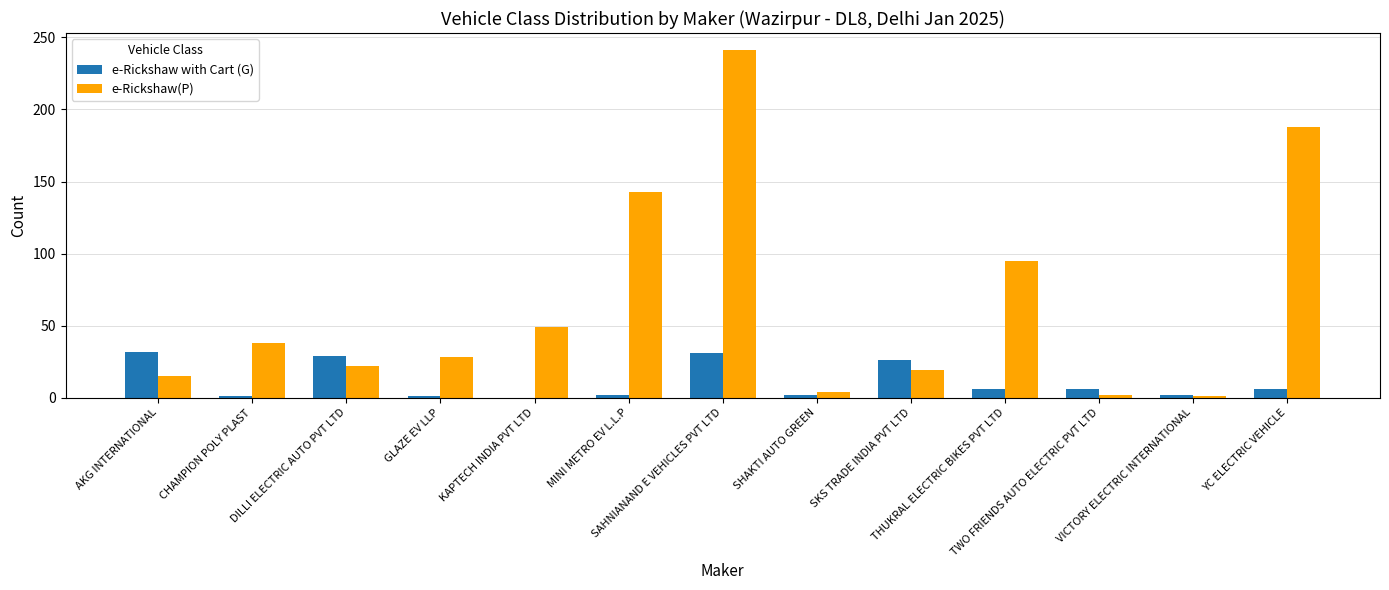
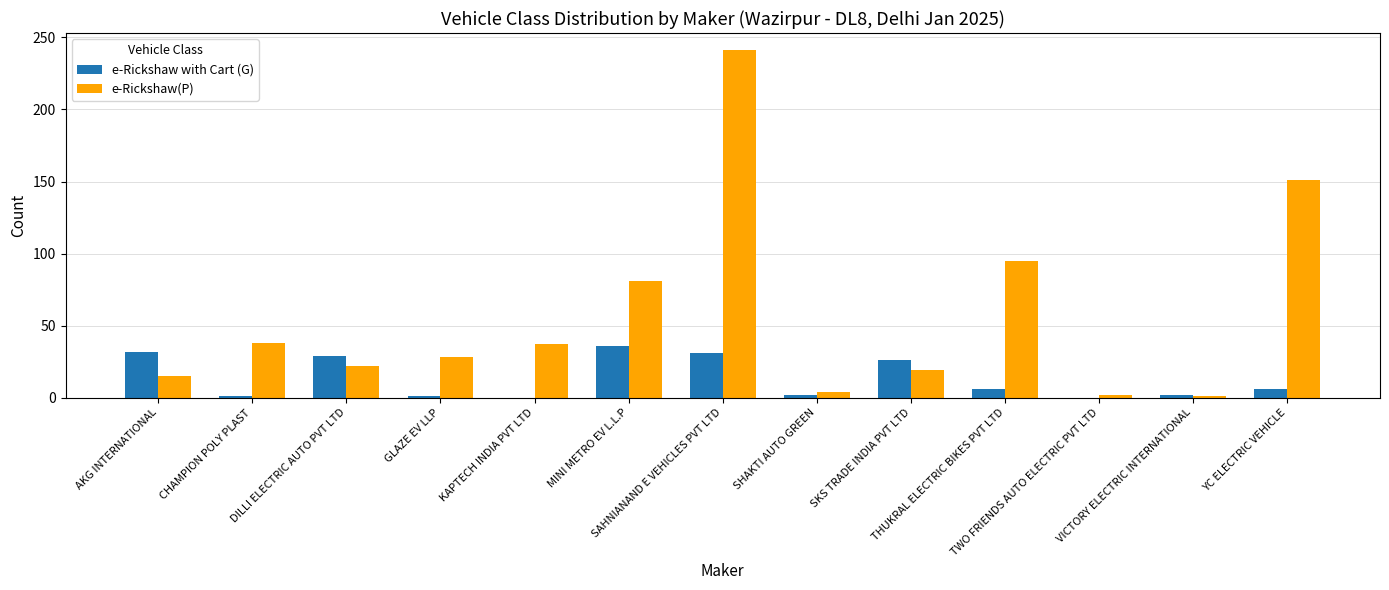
e-Rickshaw(P), KAPTECH INDIA PVT LTD: 49 -> 37
e-Rickshaw with Cart (G), MINI METRO EV L.L.P: 2 -> 36
e-Rickshaw(P), MINI METRO EV L.L.P: 143 -> 81
e-Rickshaw with Cart (G), TWO FRIENDS AUTO ELECTRIC PVT LTD: 6 -> 0
e-Rickshaw(P), YC ELECTRIC VEHICLE: 188 -> 151
